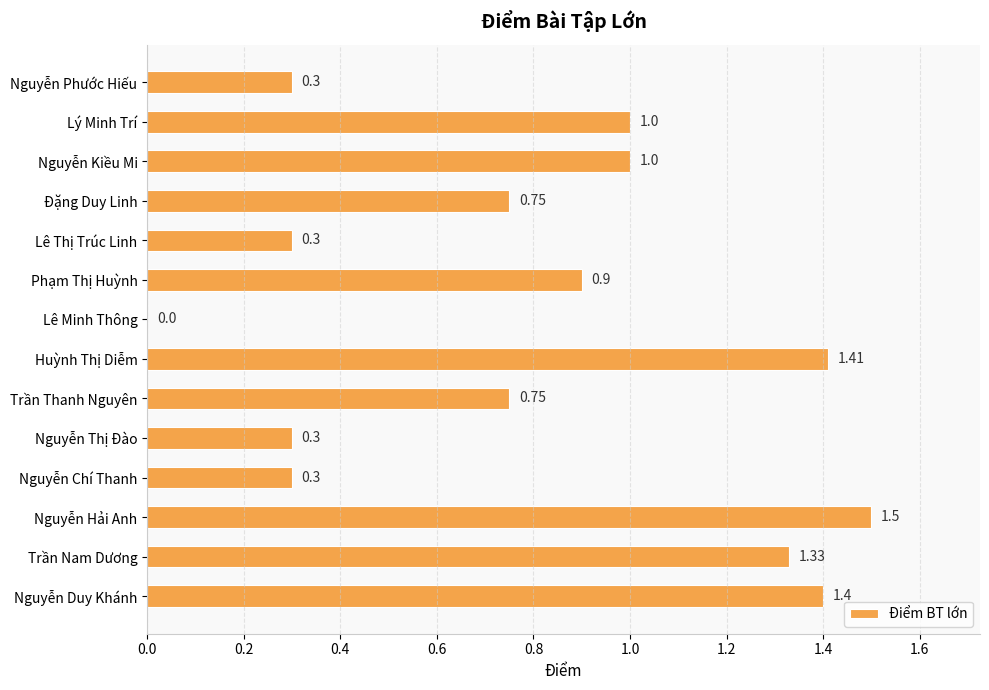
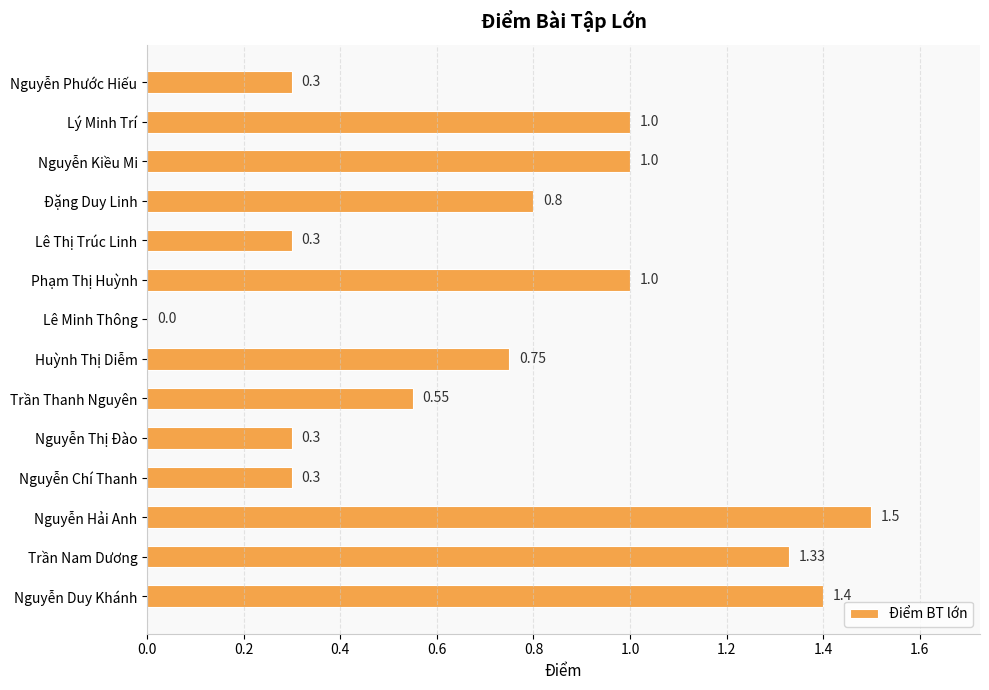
Đặng Duy Linh: 0.75 -> 0.8
Phạm Thị Huỳnh: 0.9 -> 1.0
Huỳnh Thị Diễm: 1.41 -> 0.75
Trần Thanh Nguyên: 0.75 -> 0.55
